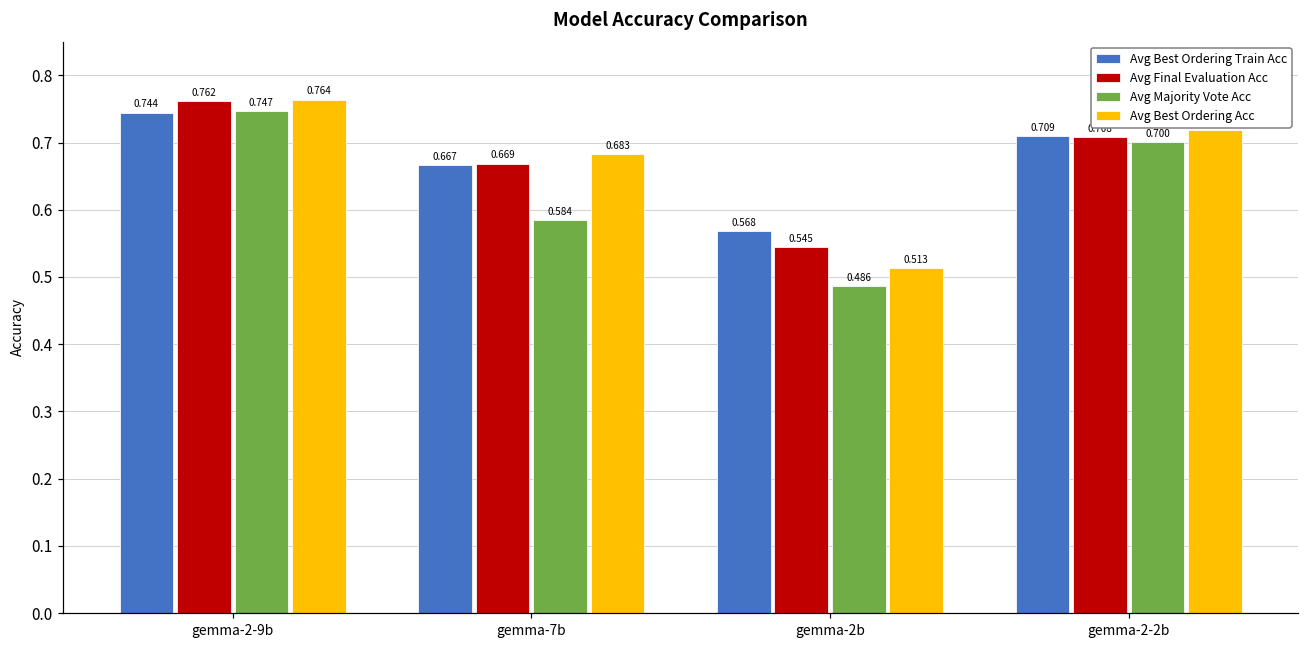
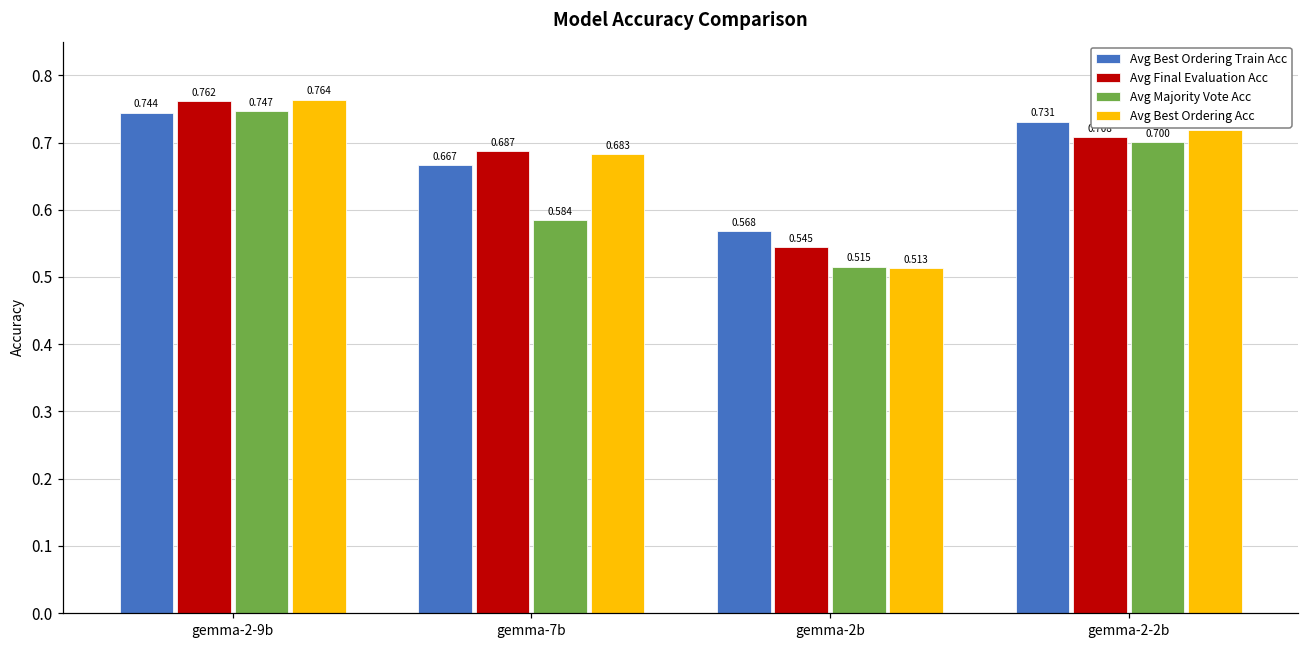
Avg Final Evaluation Acc, gemma-7b: 0.669 -> 0.687
Avg Majority Vote Acc, gemma-2b: 0.486 -> 0.515
Avg Best Ordering Train Acc, gemma-2-2b: 0.709 -> 0.731
